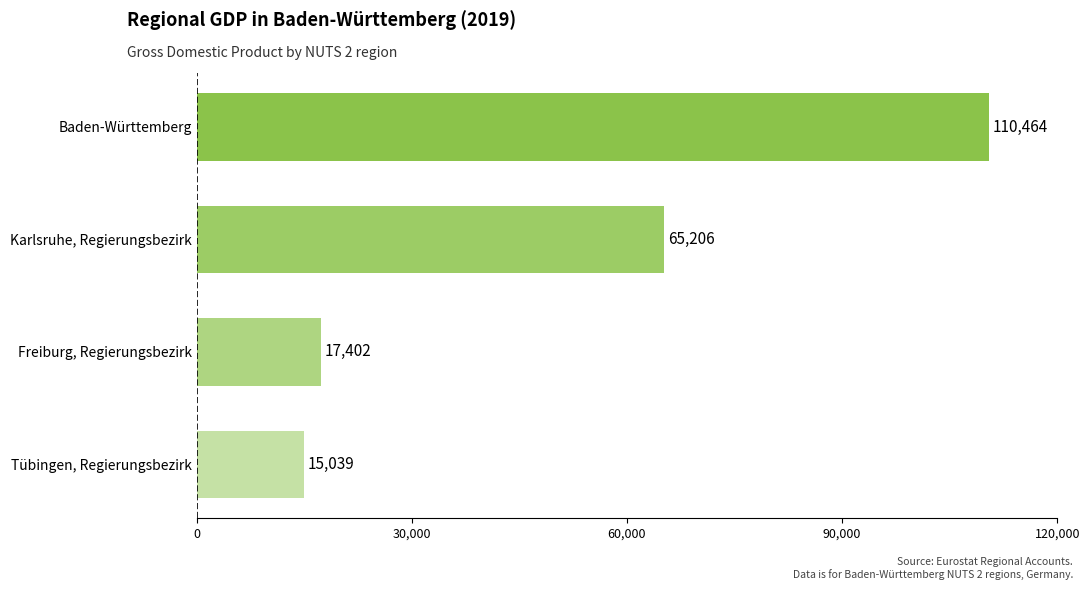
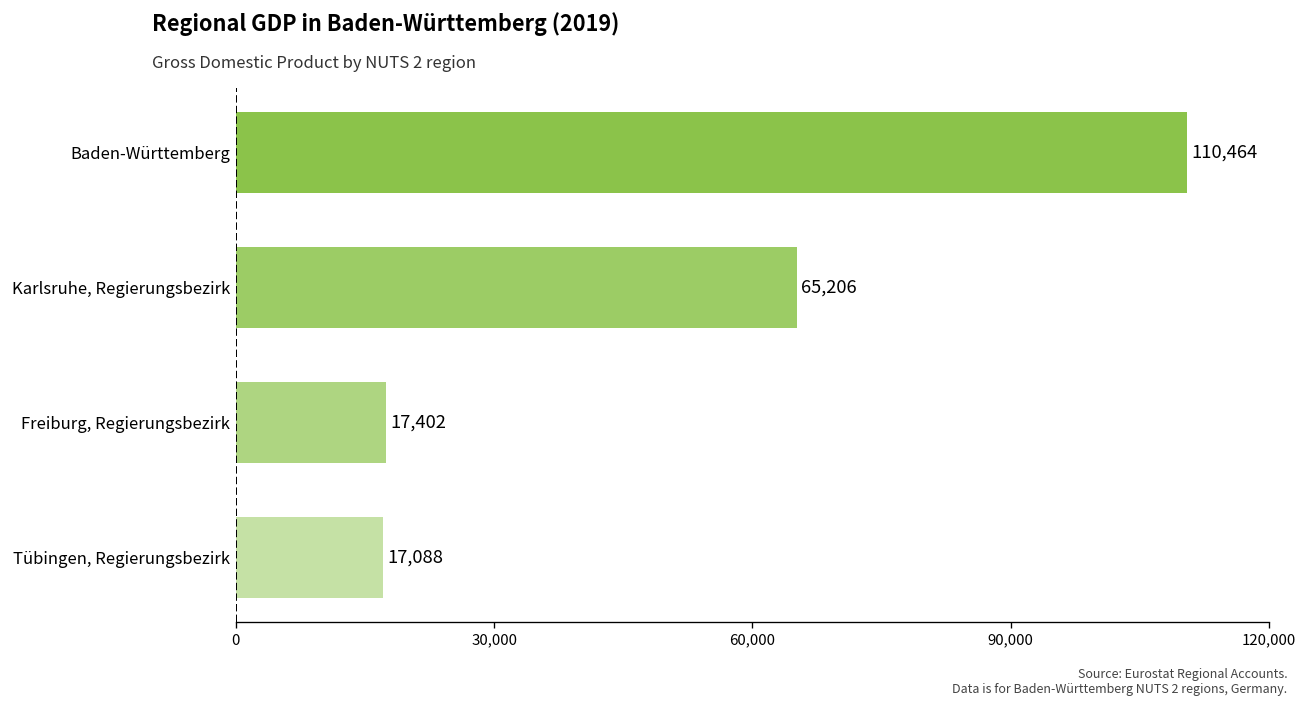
Tübingen, Regierungsbezirk: 15,039 -> 17,088
